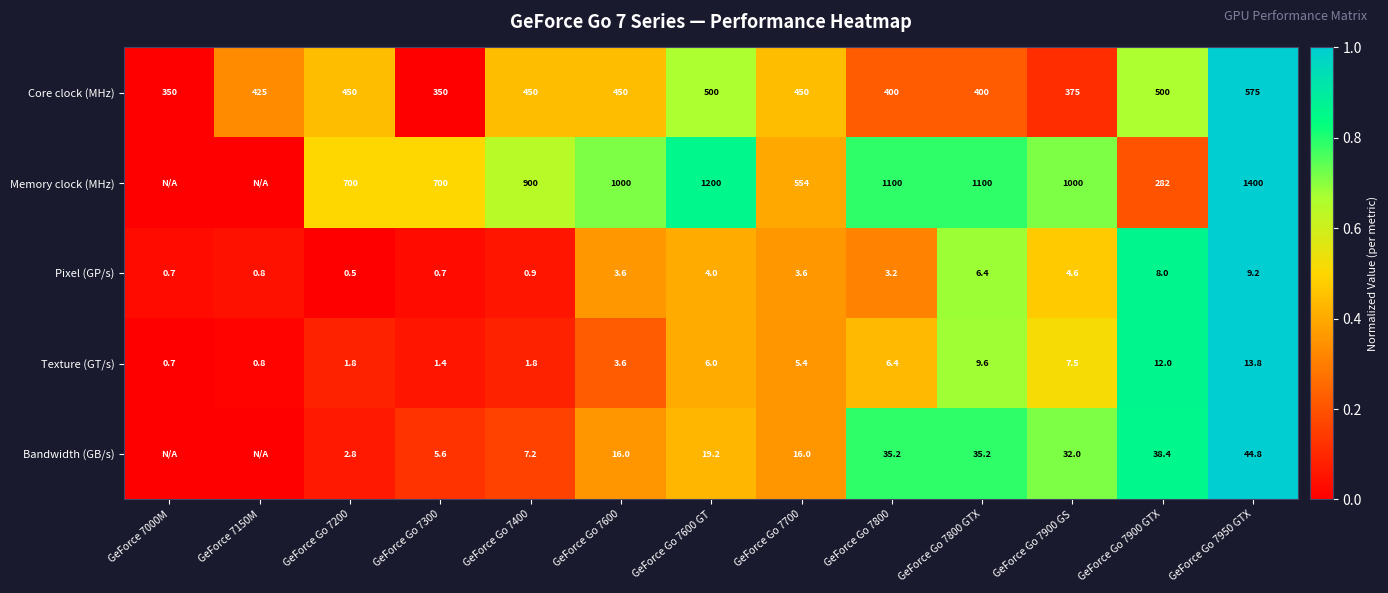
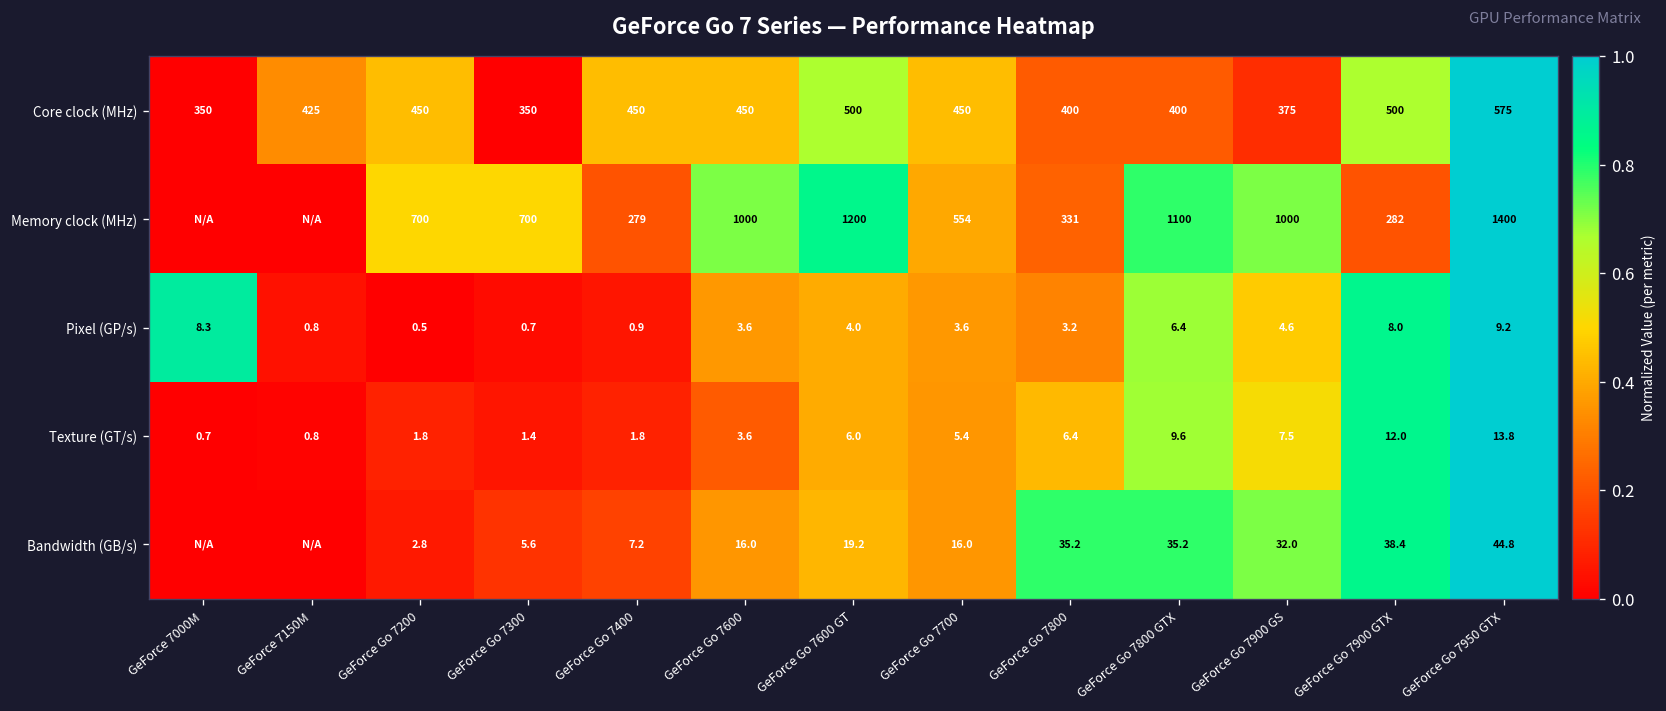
Memory clock (MHz), GeForce Go 7400: 900 -> 279
Memory clock (MHz), GeForce Go 7800: 1100 -> 331
Pixel (GP/s), GeForce 7000M: 0.7 -> 8.3
